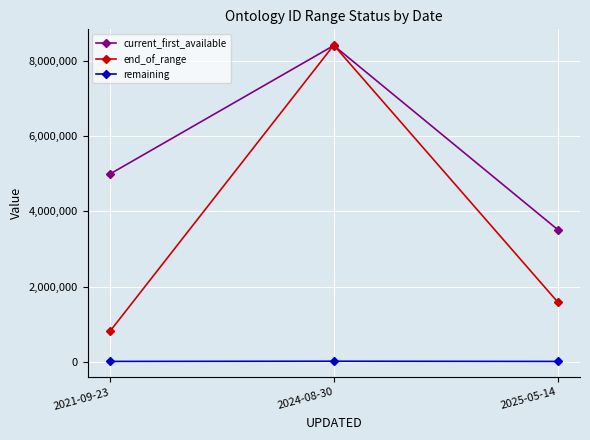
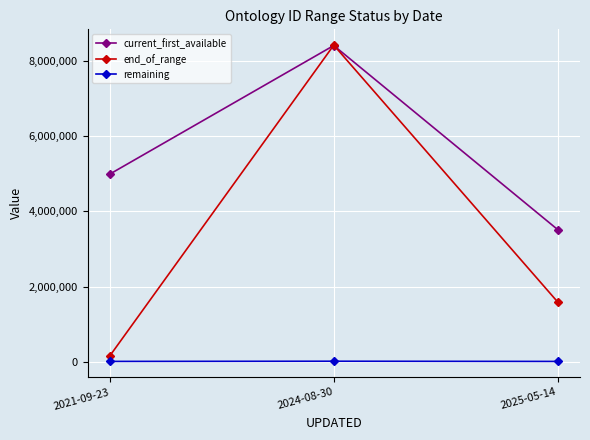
end_of_range, 2021-09-23: 800,000 -> 200,000
